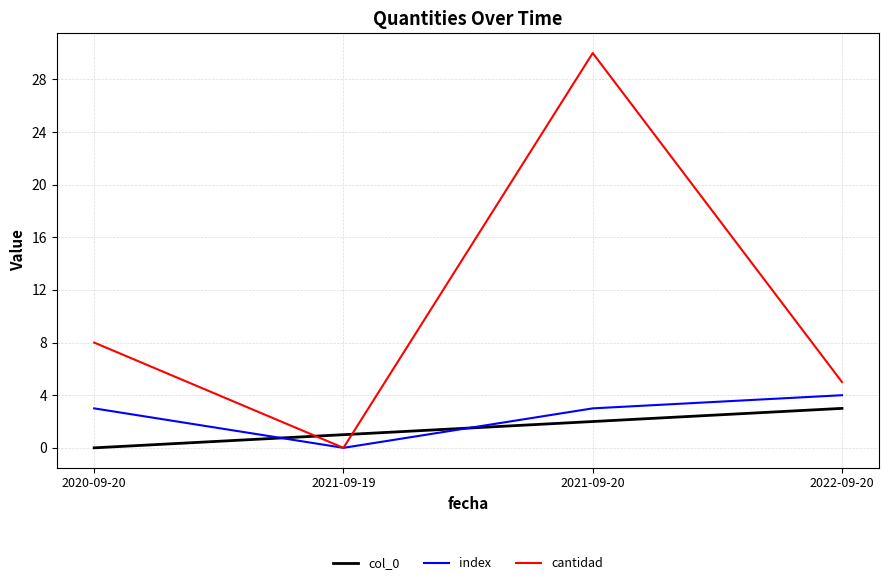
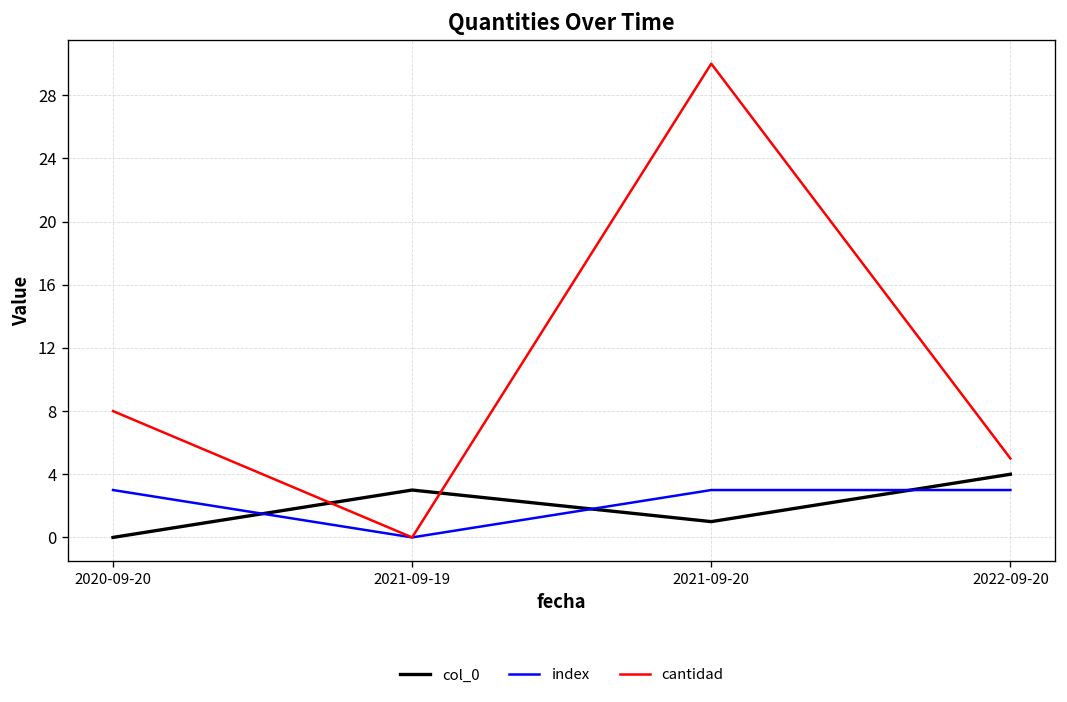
col_0, 2021-09-19: 1 -> 3
col_0, 2021-09-20: 2 -> 1
col_0, 2022-09-20: 3 -> 4
index, 2022-09-20: 4 -> 3
